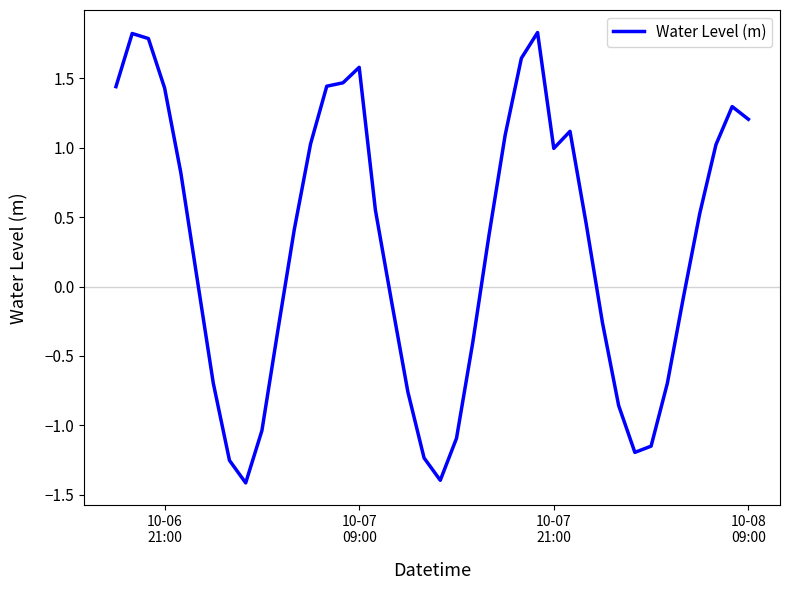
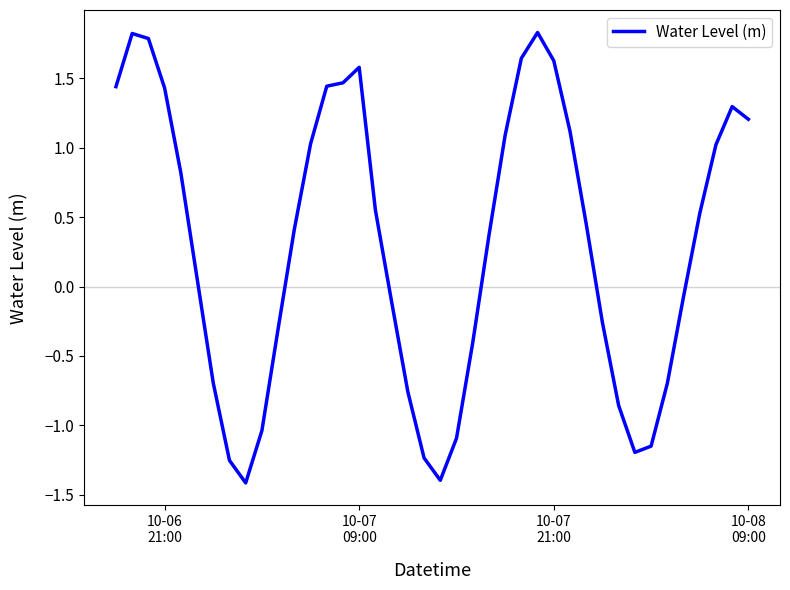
10-07 21:00: 0.99 -> 1.63
